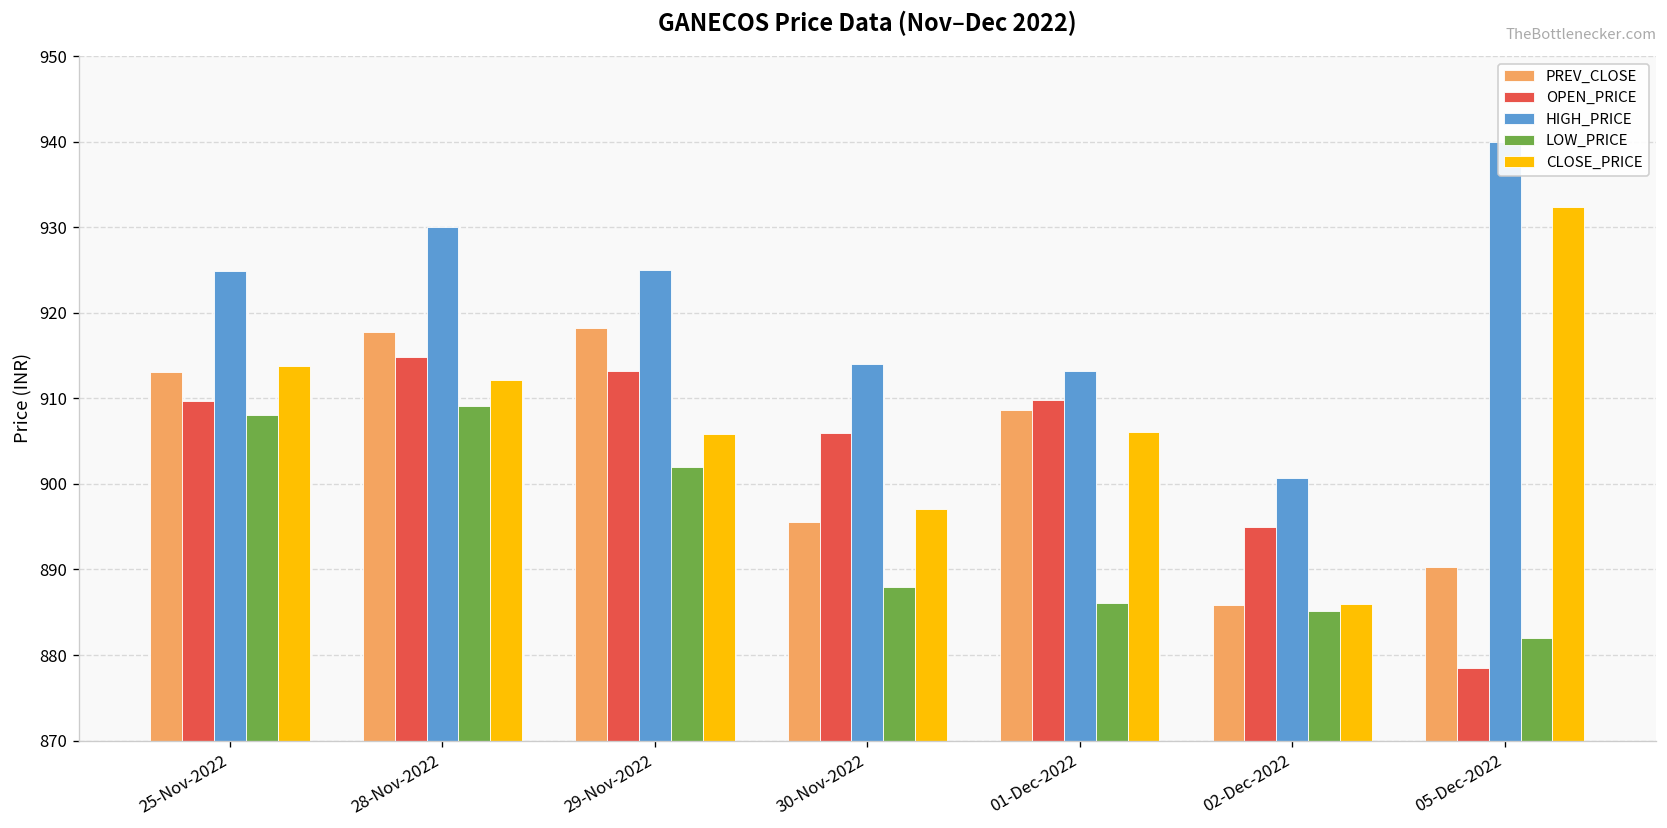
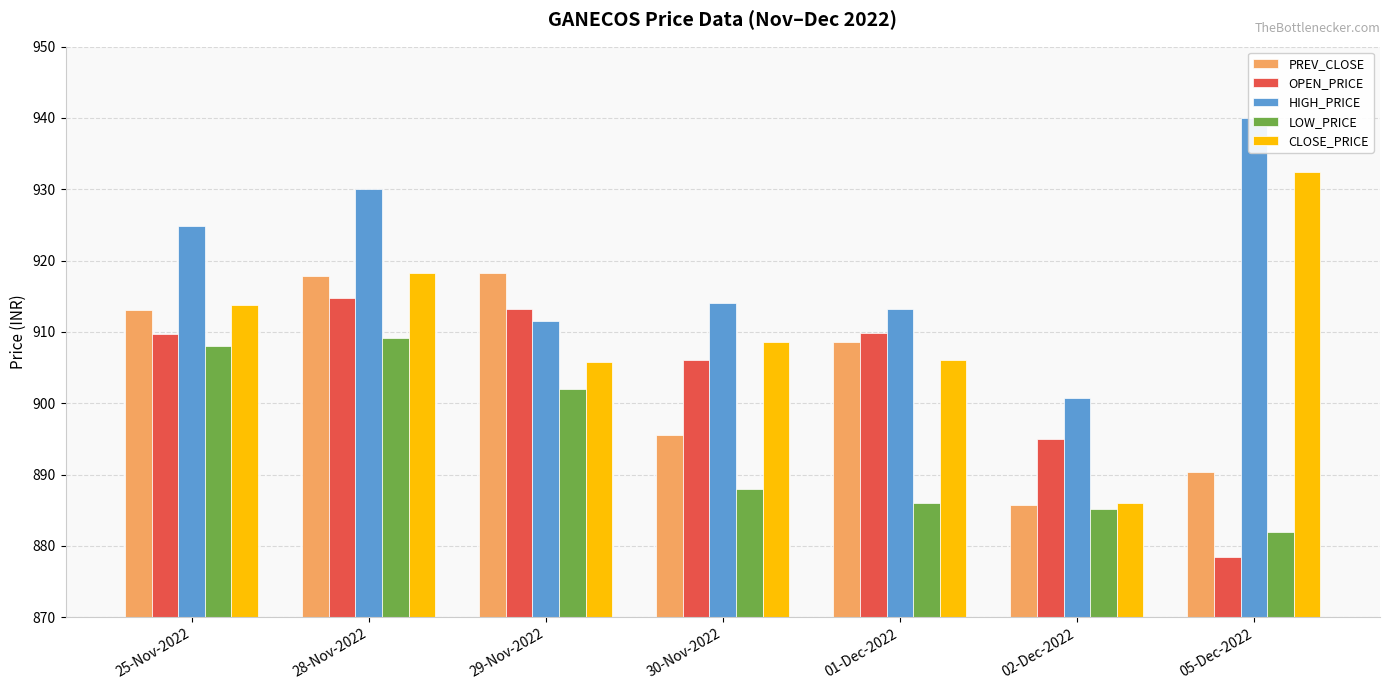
CLOSE_PRICE, 28-Nov-2022: 912 -> 918
HIGH_PRICE, 29-Nov-2022: 925 -> 911
CLOSE_PRICE, 30-Nov-2022: 897 -> 909
